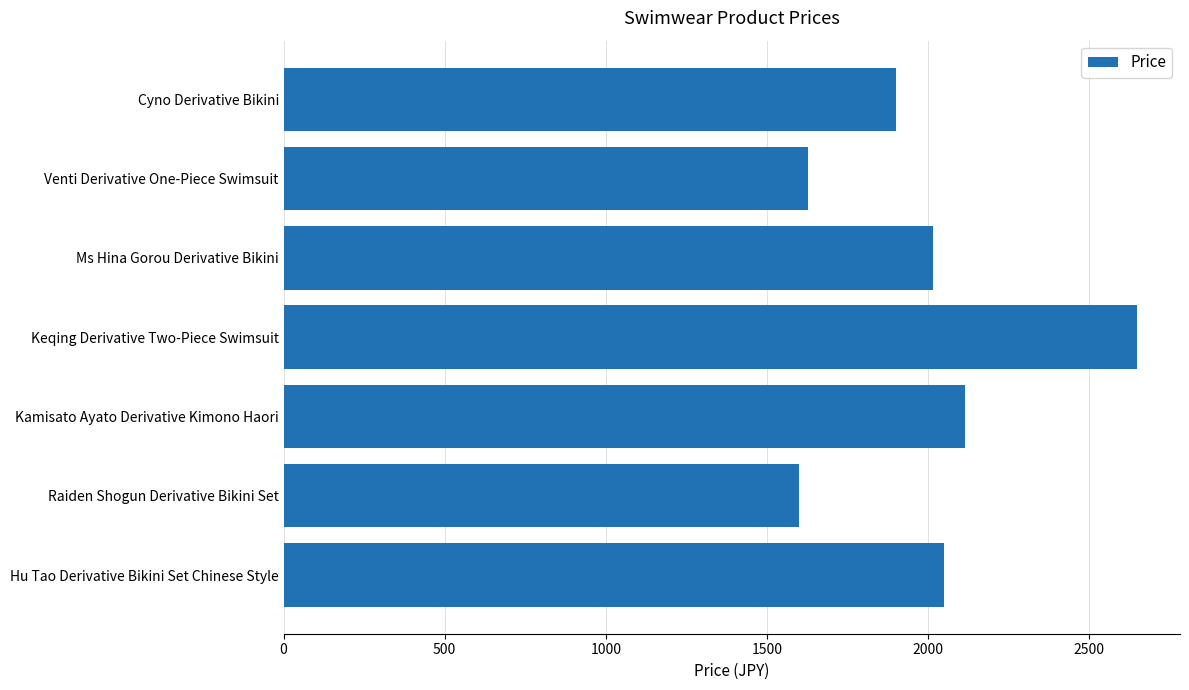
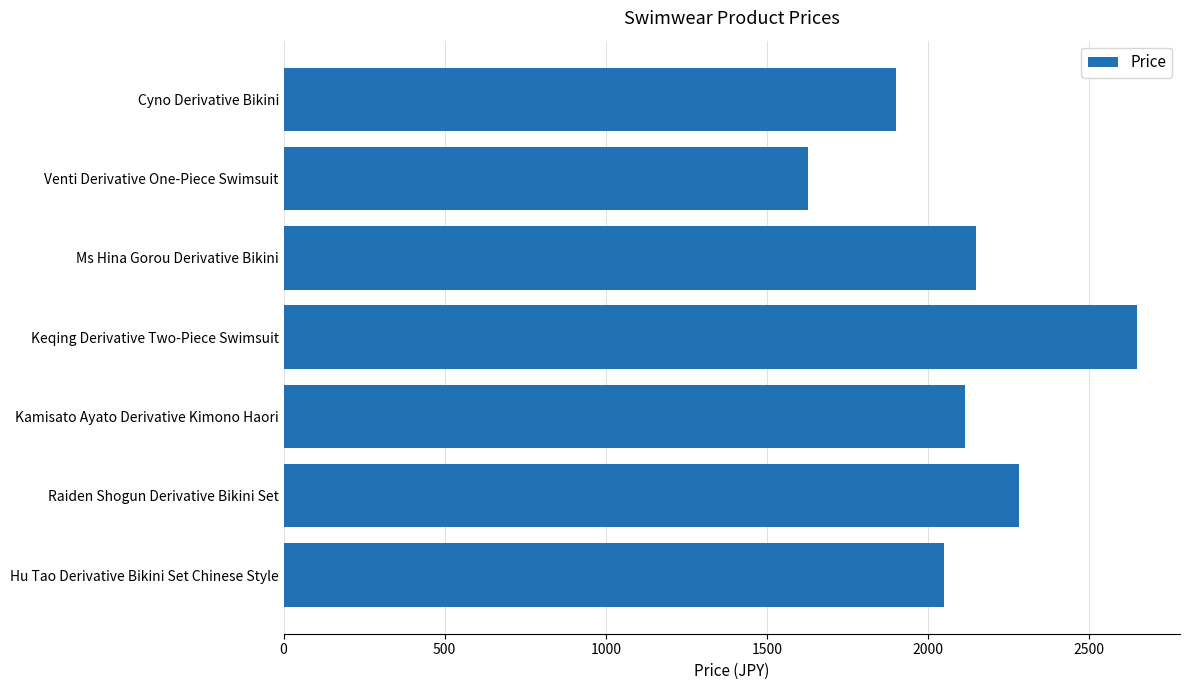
Ms Hina Gorou Derivative Bikini: 2020 -> 2150
Raiden Shogun Derivative Bikini Set: 1600 -> 2280
